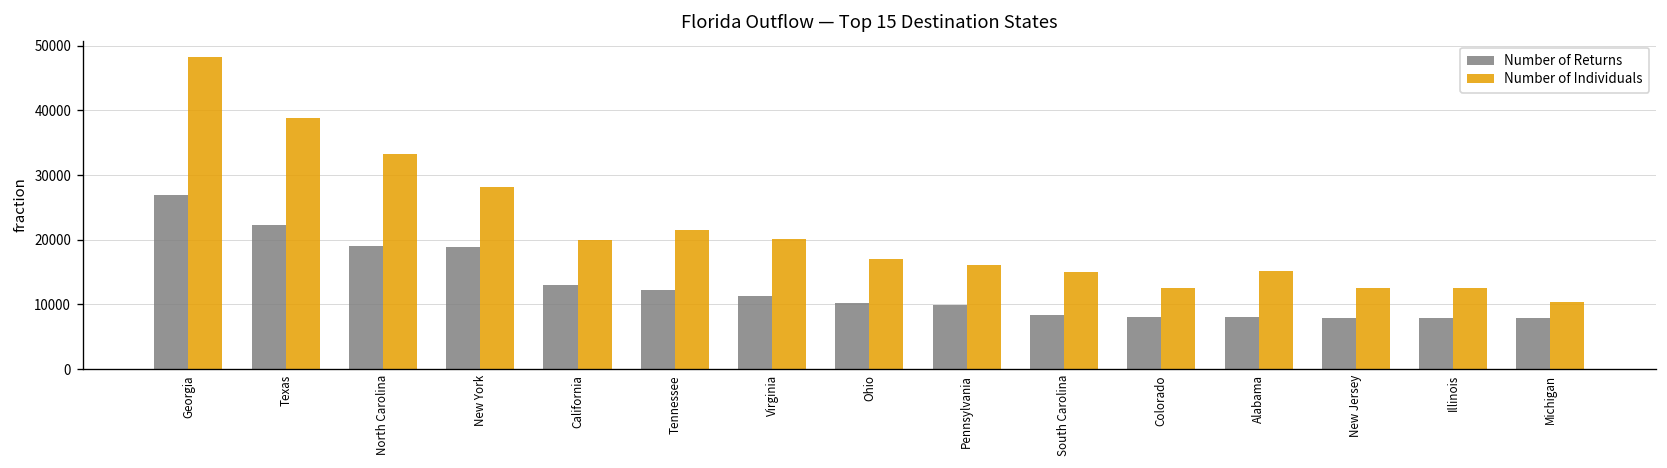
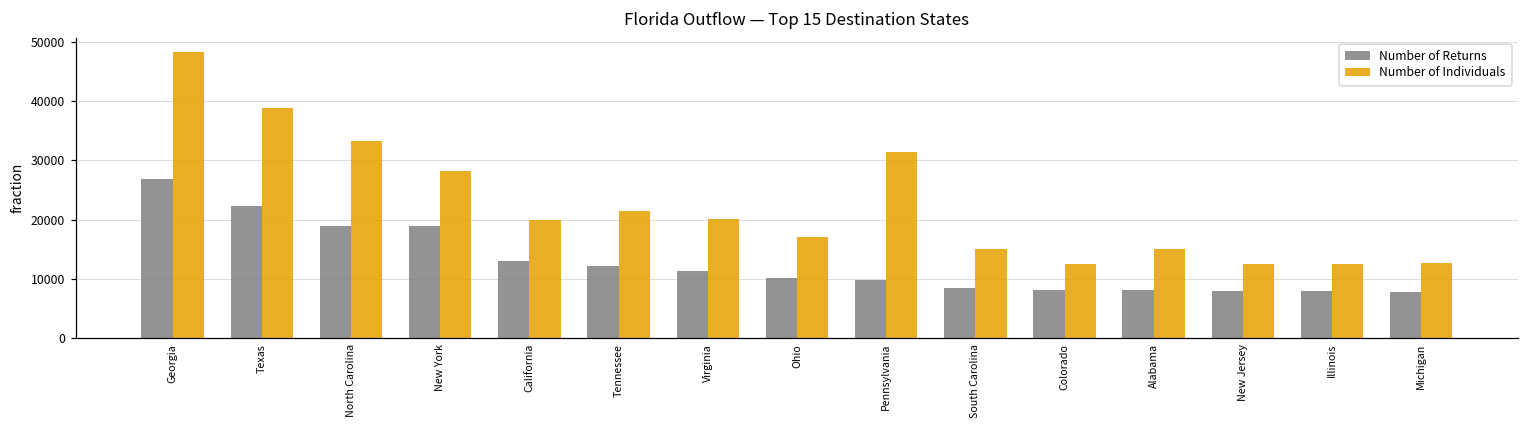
Number of Individuals, Pennsylvania: 16000 -> 31000
Number of Individuals, Michigan: 10000 -> 13000
